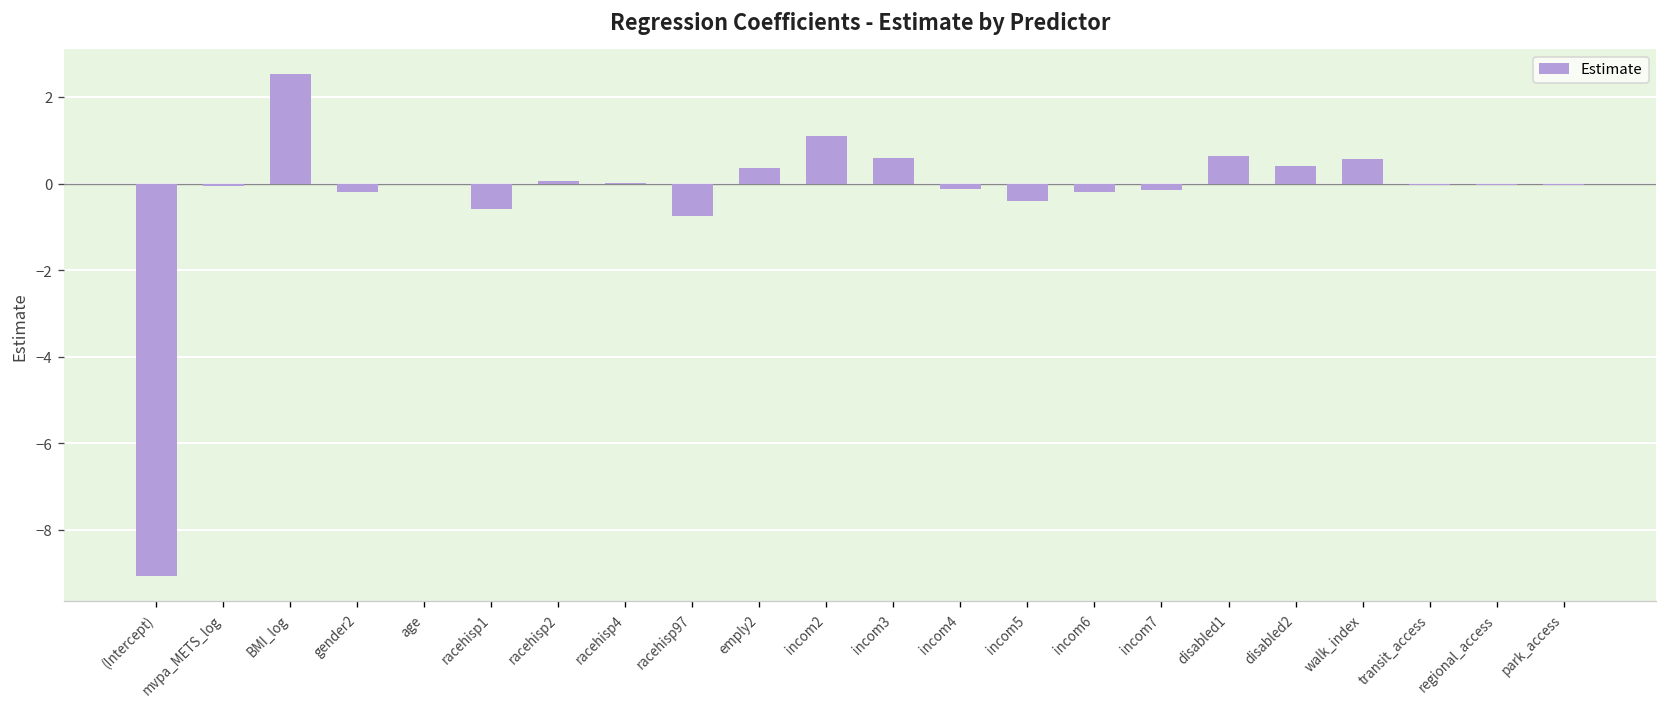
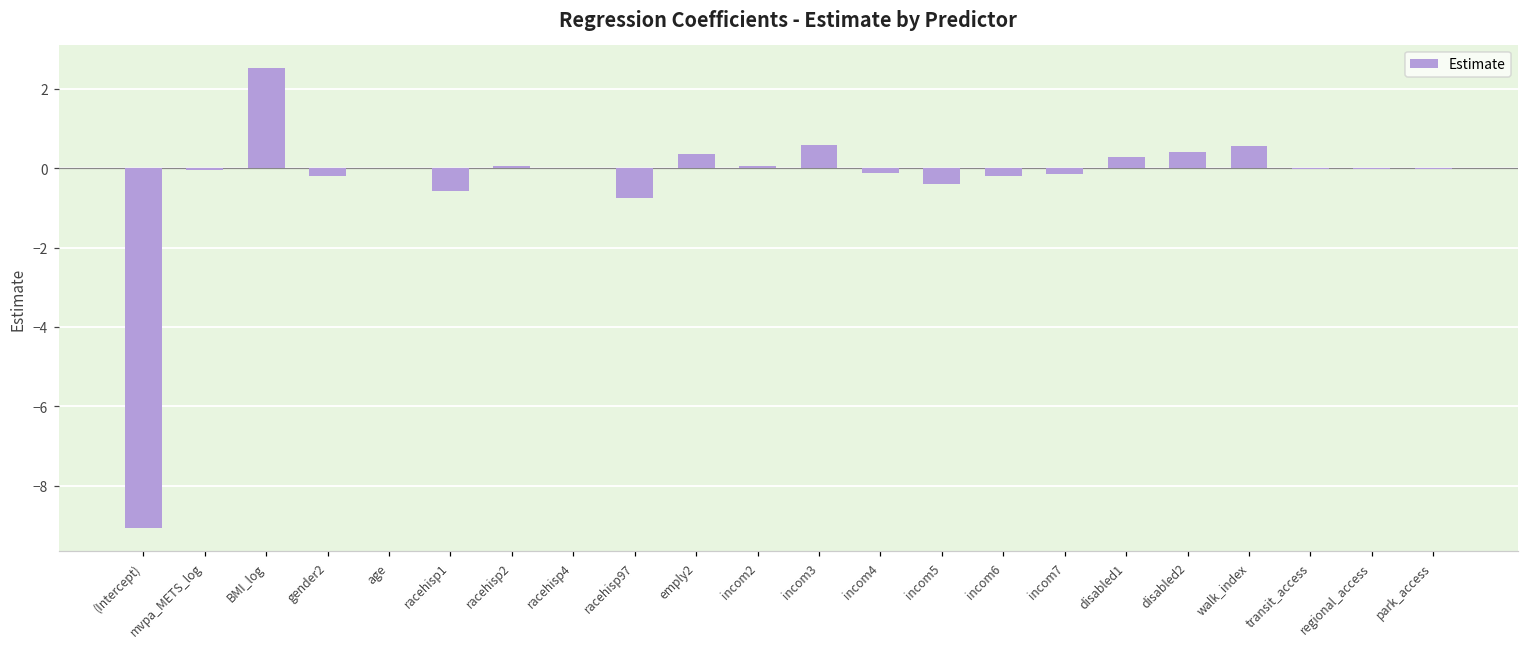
incom2: 1.1 -> 0.1
disabled1: 0.6 -> 0.3
